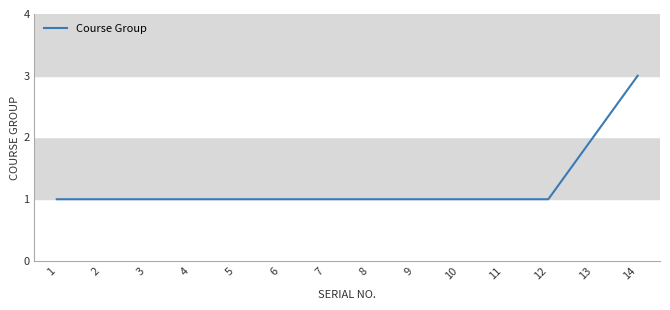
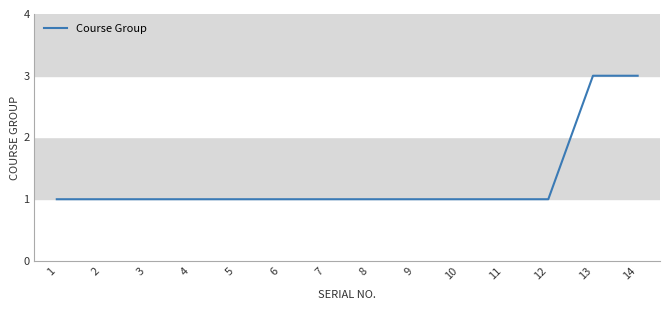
13: 2 -> 3
